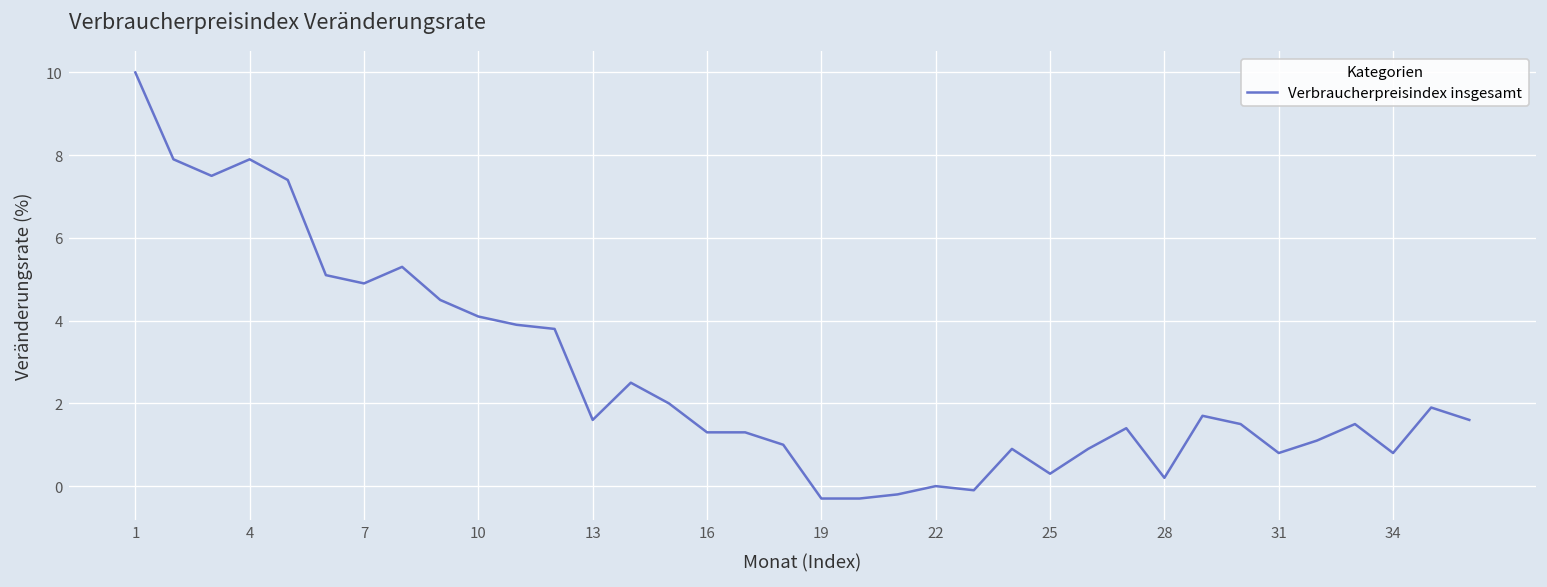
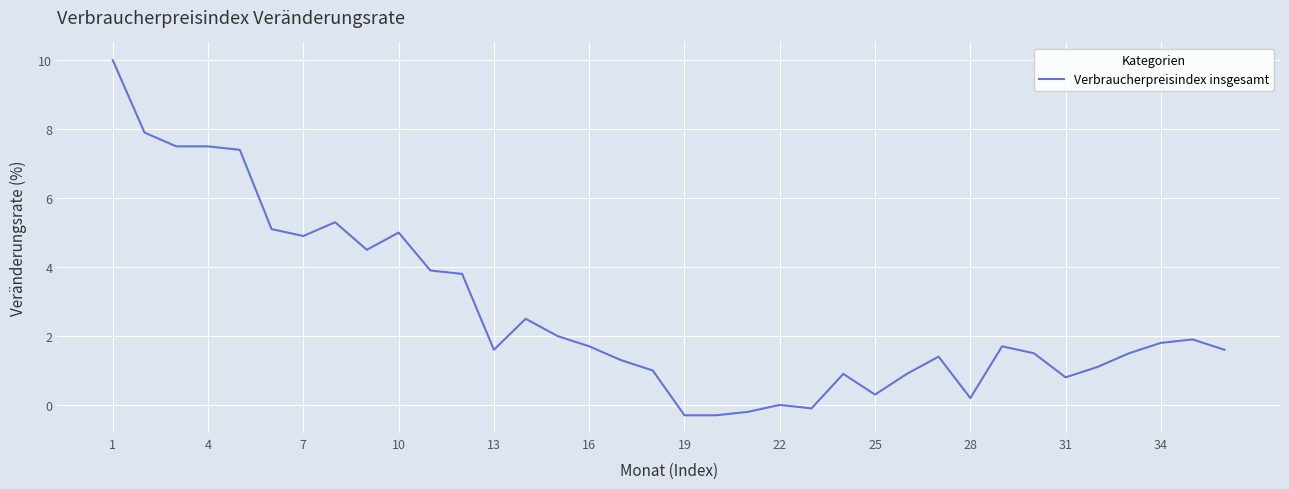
4: 7.9 -> 7.5
10: 4.1 -> 5.0
16: 1.3 -> 1.7
34: 0.8 -> 1.8
